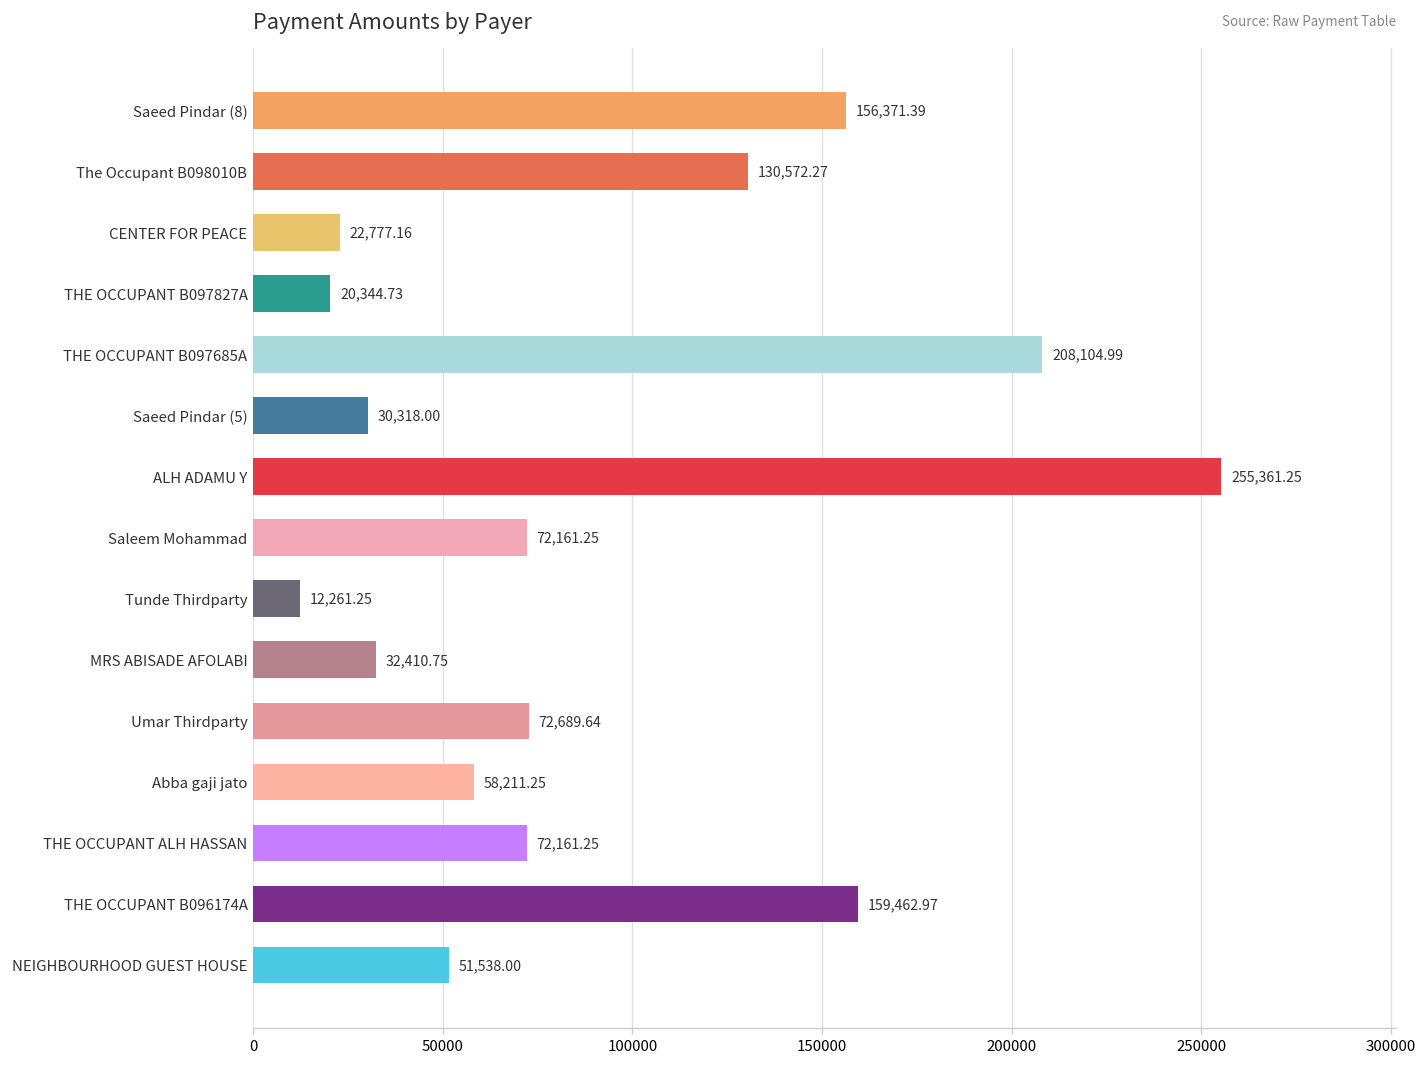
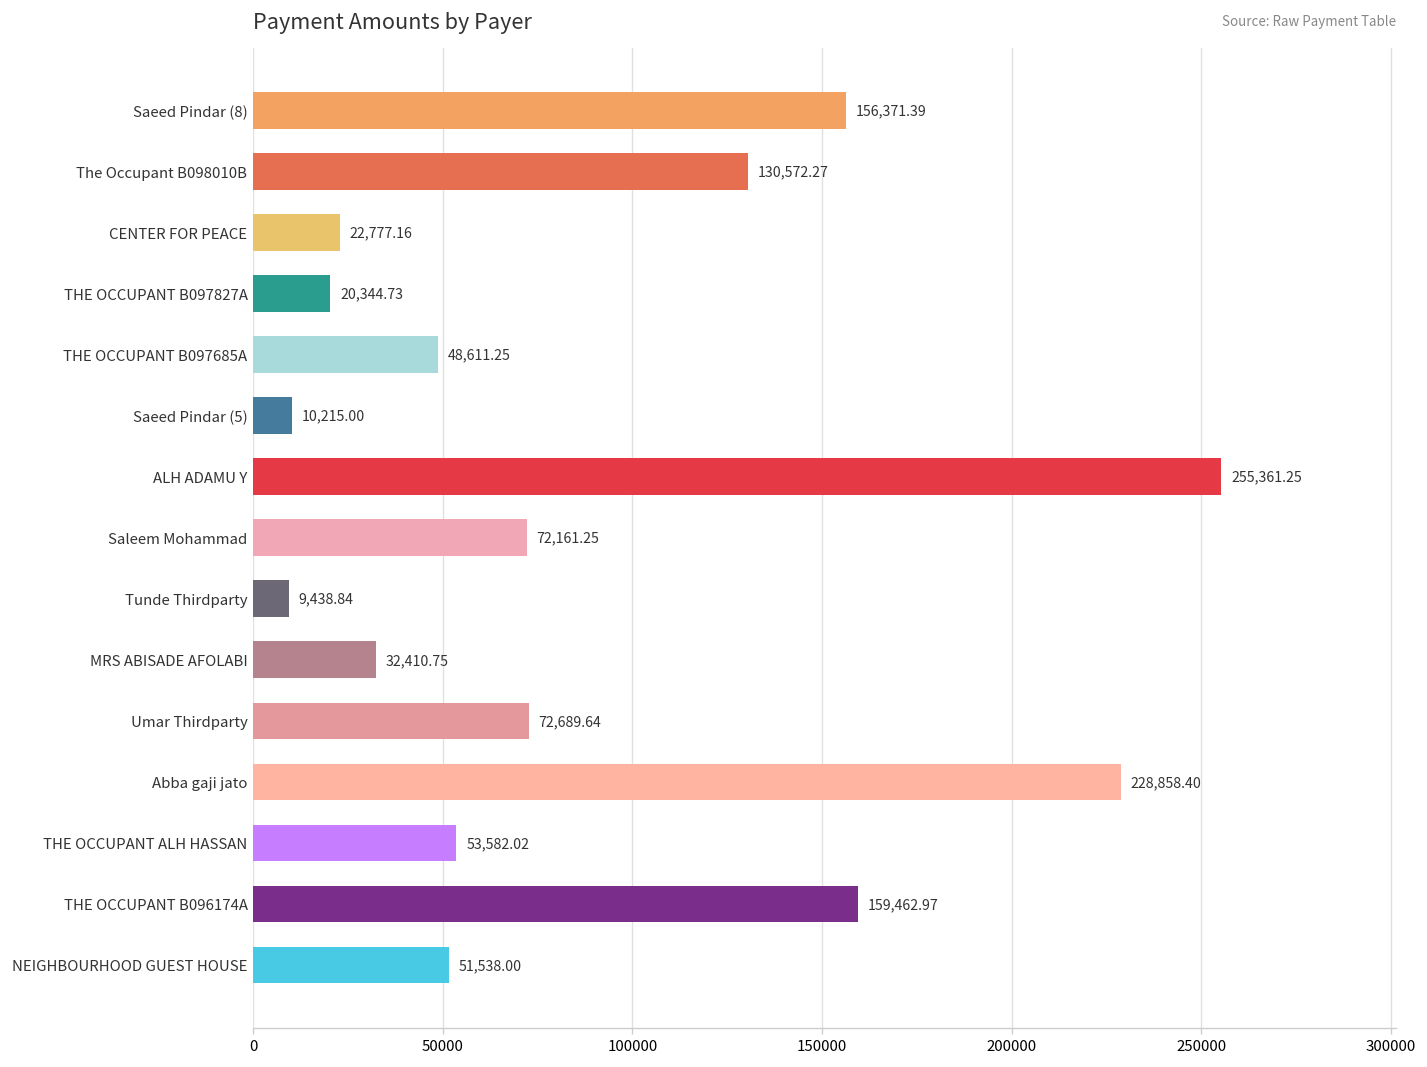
THE OCCUPANT B097685A: 208,104.99 -> 48,611.25
Saeed Pindar (5): 30,318.00 -> 10,215.00
Tunde Thirdparty: 12,261.25 -> 9,438.84
Abba gaji jato: 58,211.25 -> 228,858.40
THE OCCUPANT ALH HASSAN: 72,161.25 -> 53,582.02
